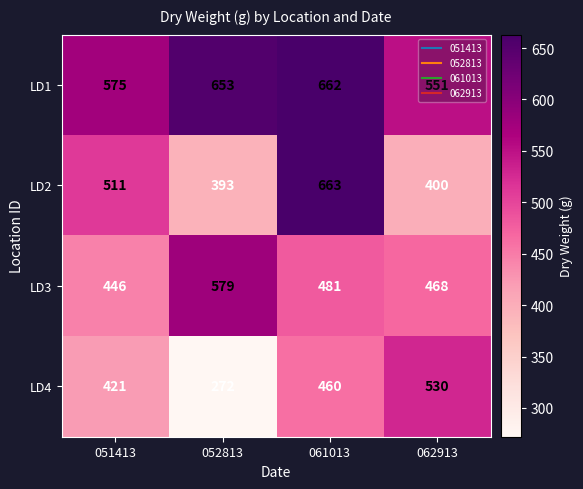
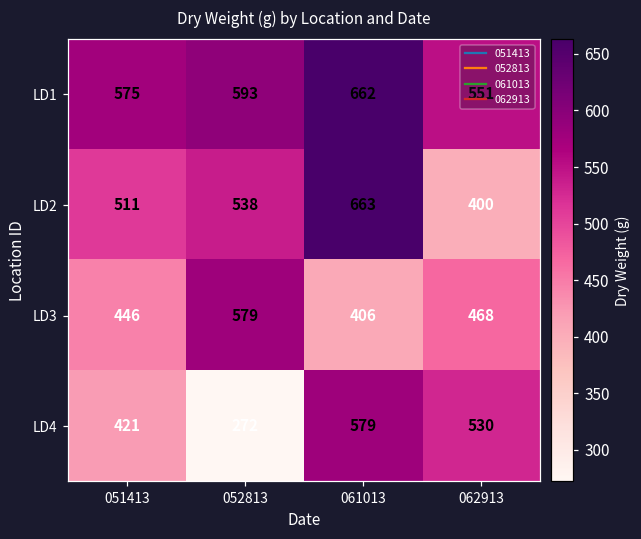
LD1, 052813: 653 -> 593
LD2, 052813: 393 -> 538
LD3, 061013: 481 -> 406
LD4, 061013: 460 -> 579
